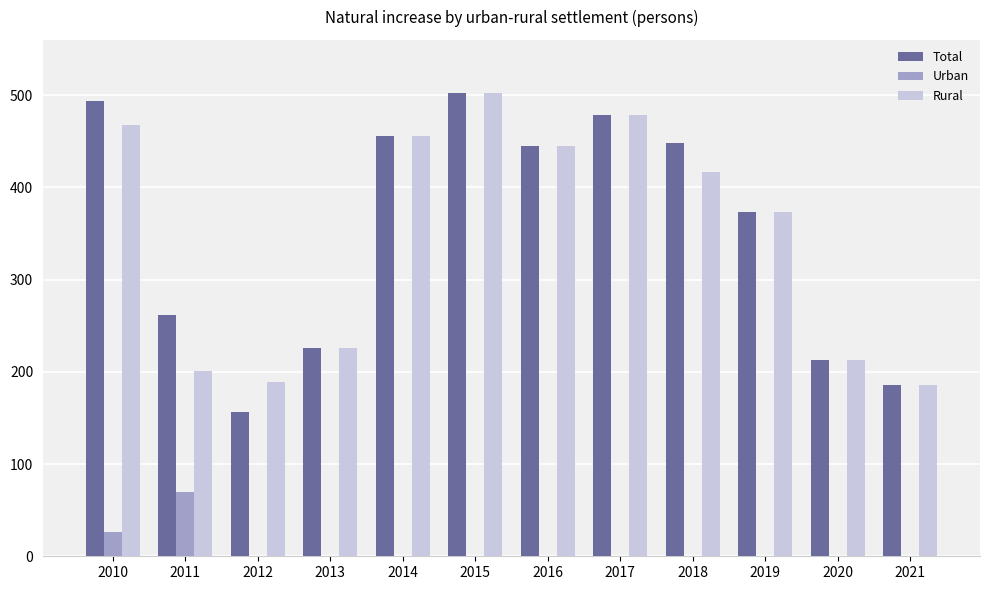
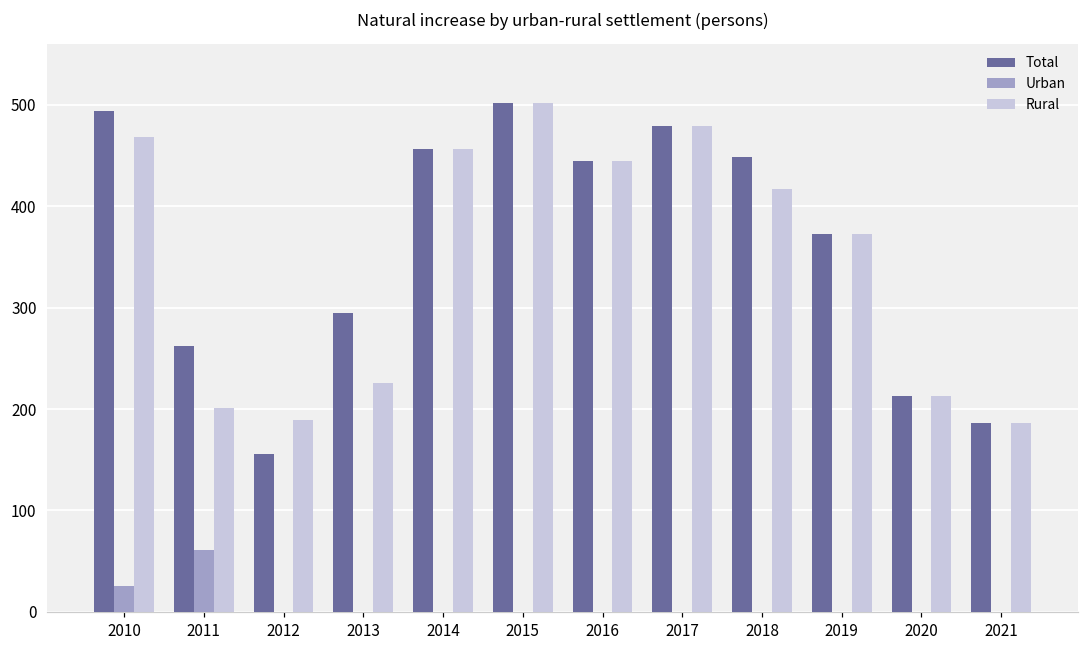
Urban, 2011: 70 -> 60
Total, 2013: 230 -> 300
